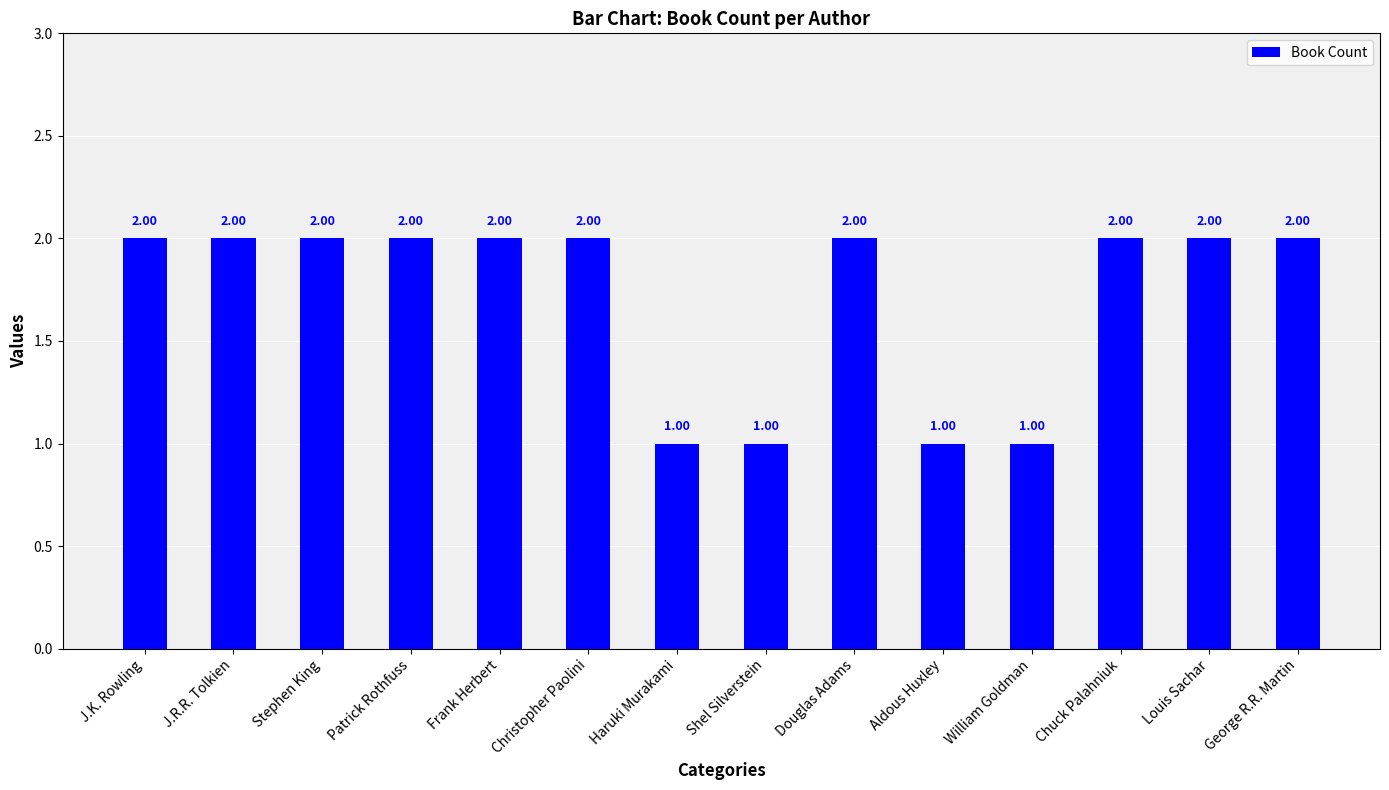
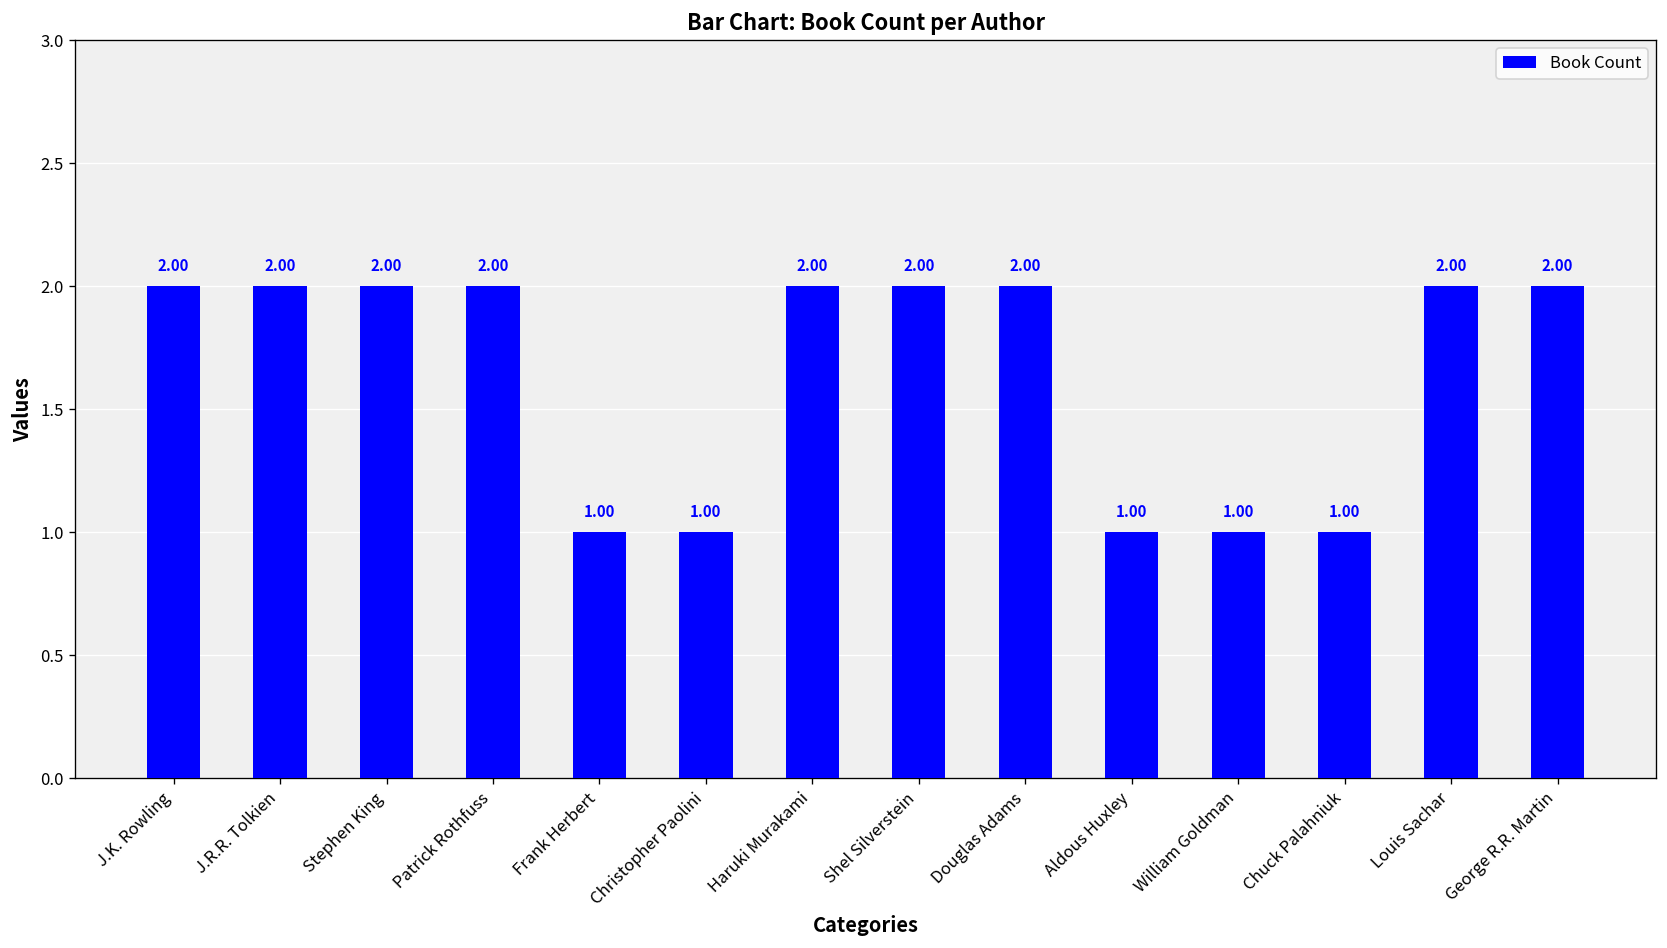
Frank Herbert: 2.00 -> 1.00
Christopher Paolini: 2.00 -> 1.00
Haruki Murakami: 1.00 -> 2.00
Shel Silverstein: 1.00 -> 2.00
Chuck Palahniuk: 2.00 -> 1.00
